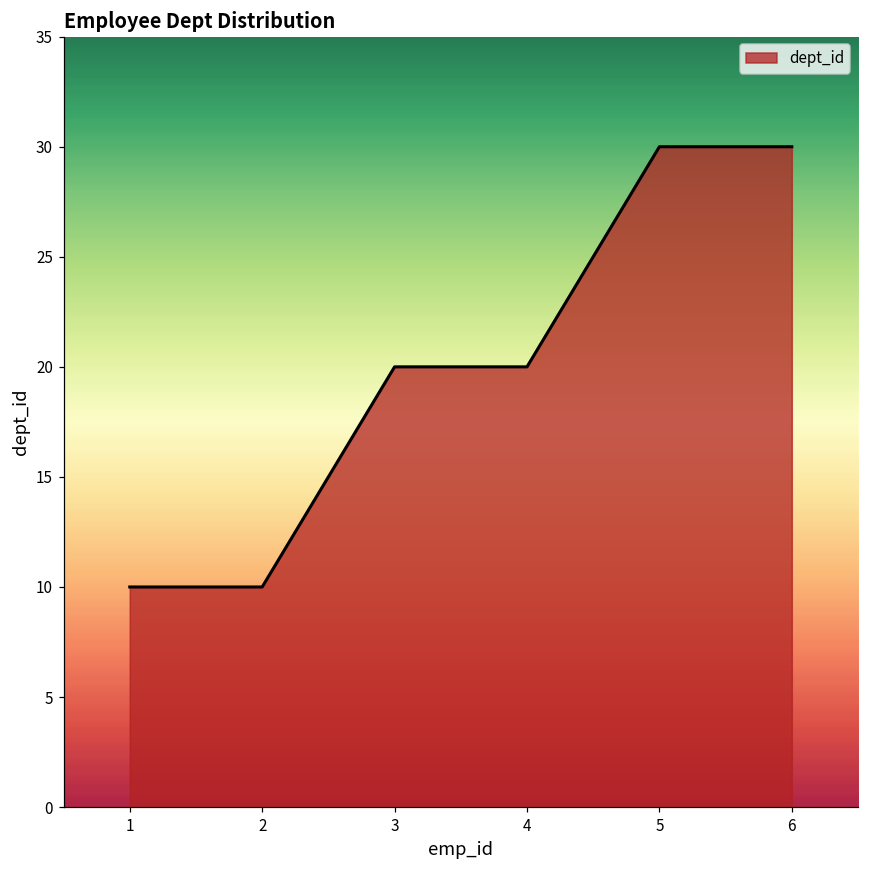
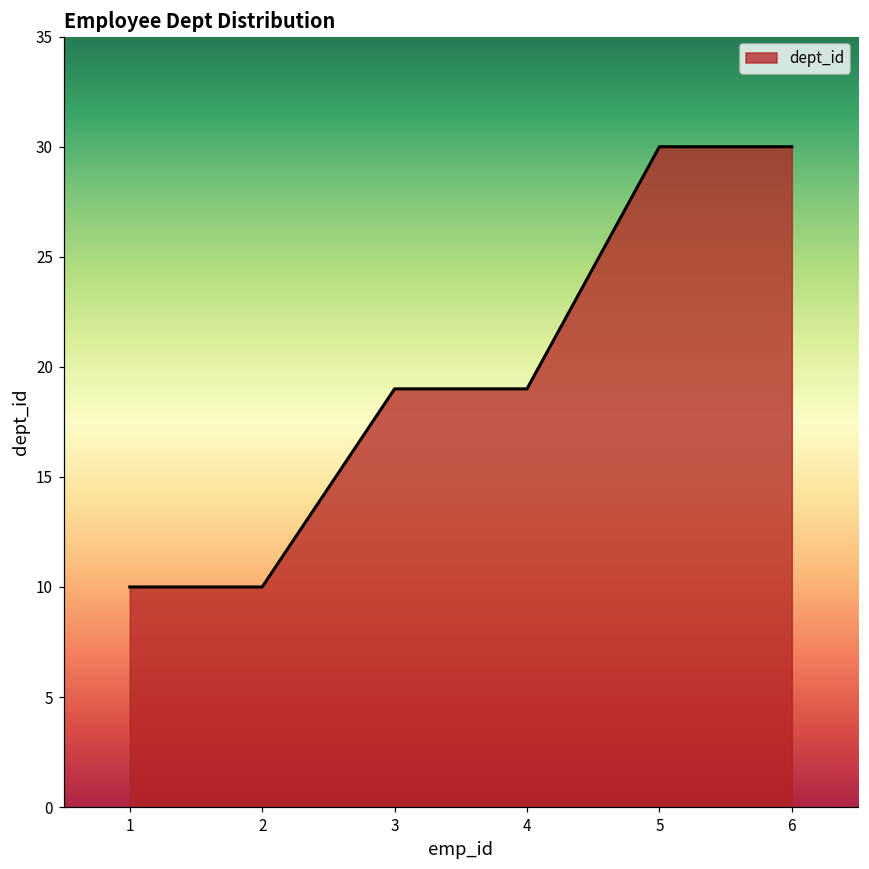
3: 20 -> 19
4: 20 -> 19
